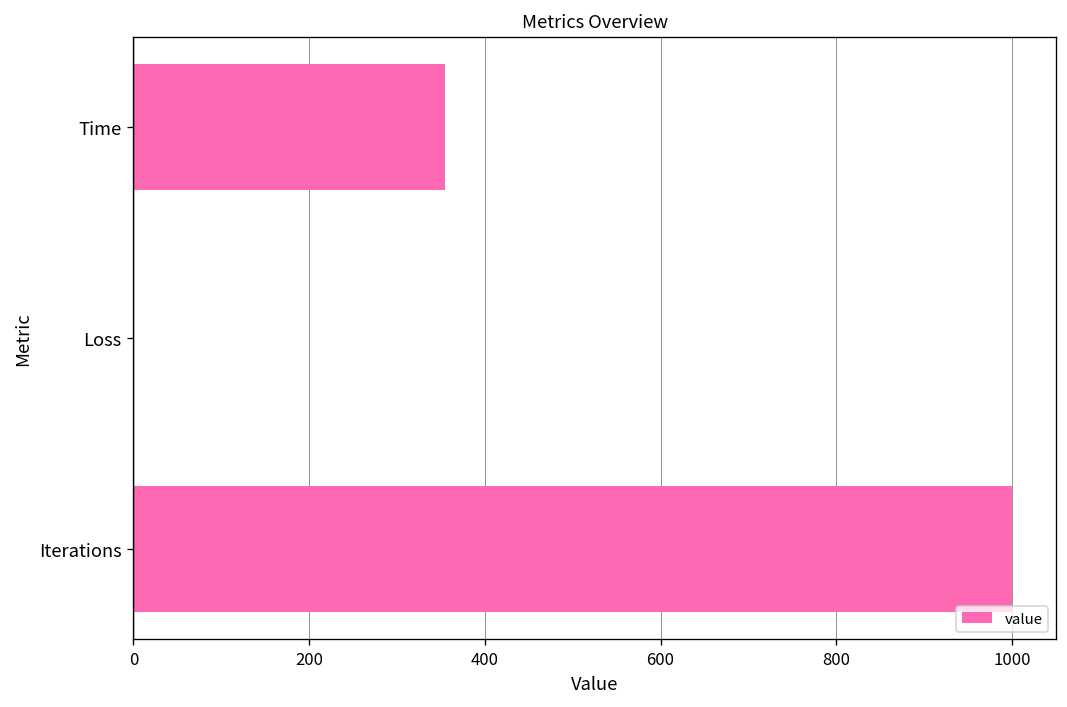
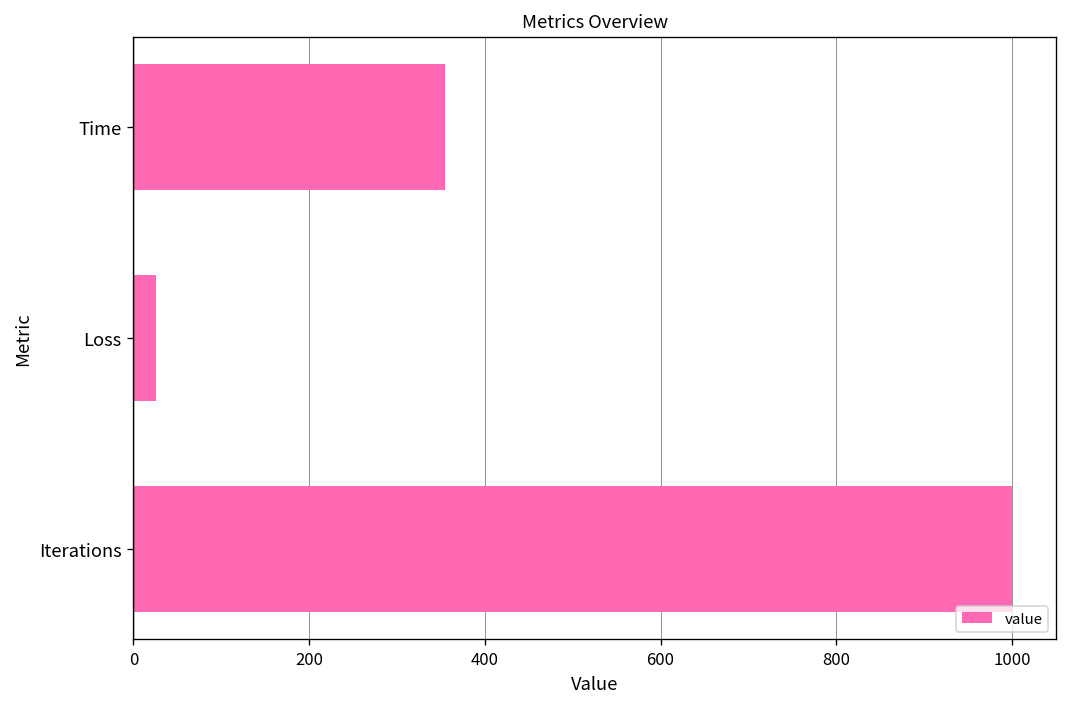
Loss: 0 -> 30
